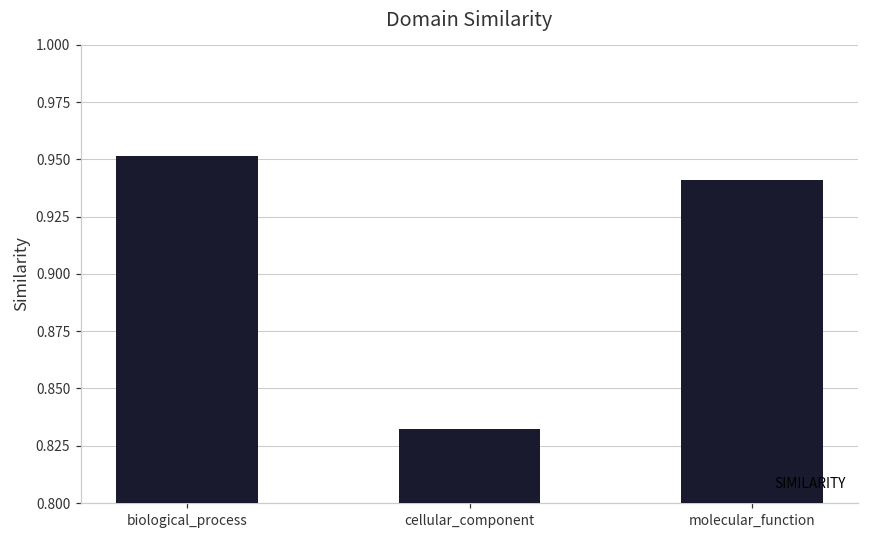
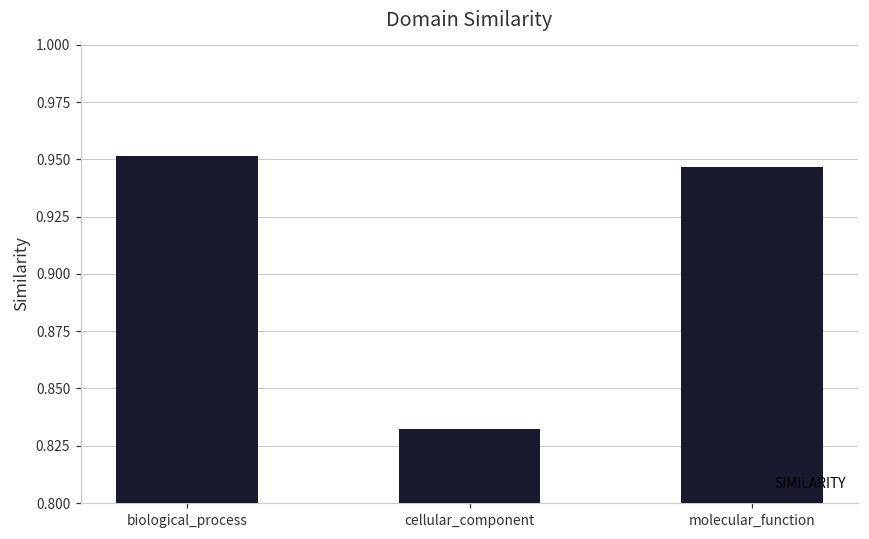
molecular_function: 0.941 -> 0.947
